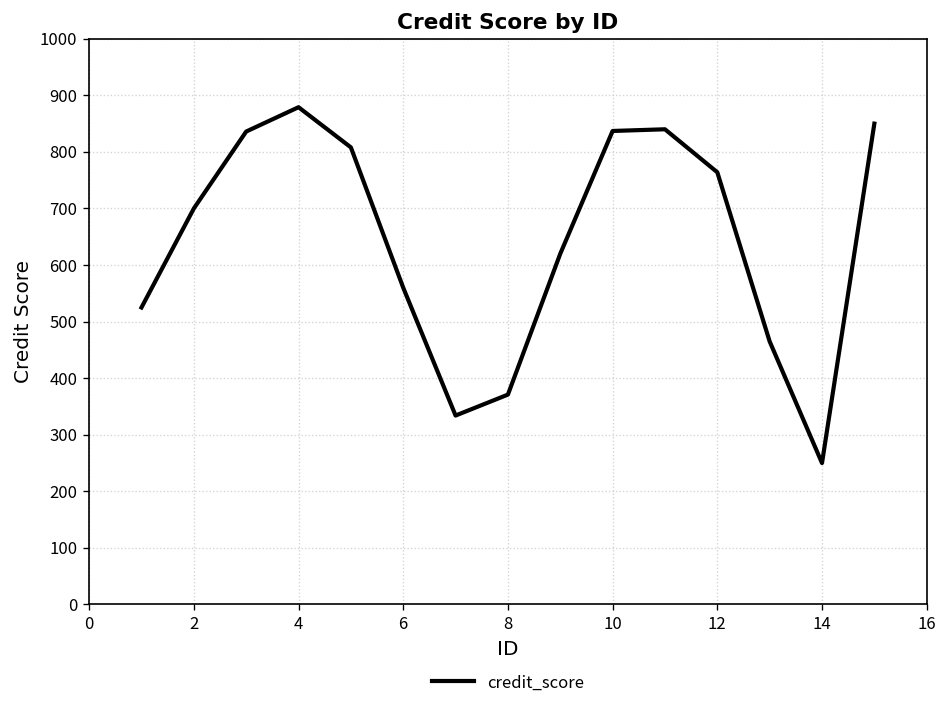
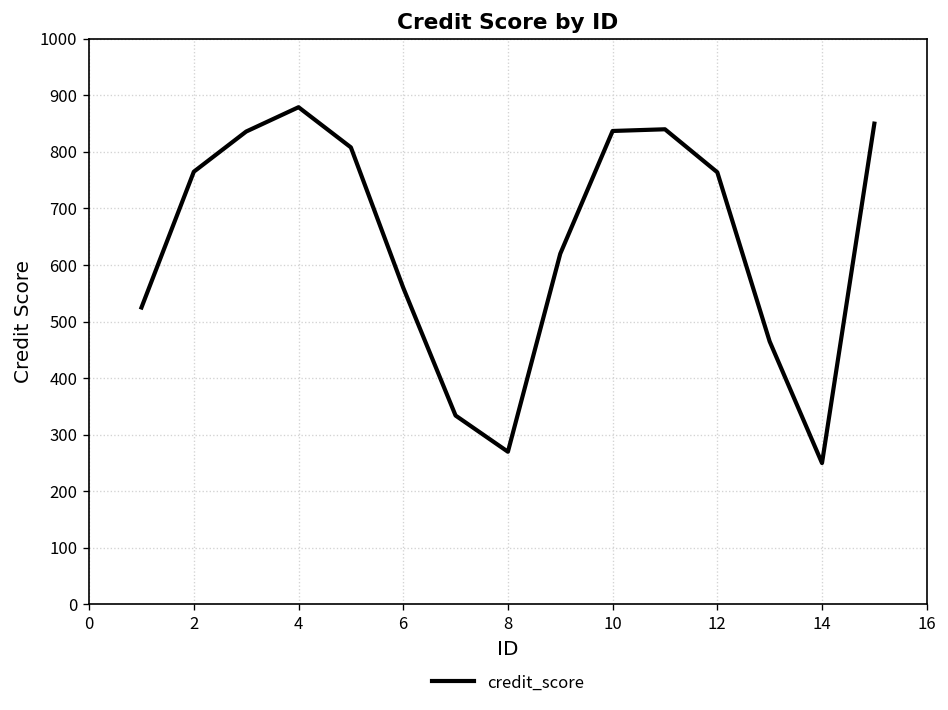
2: 700 -> 770
8: 370 -> 270
